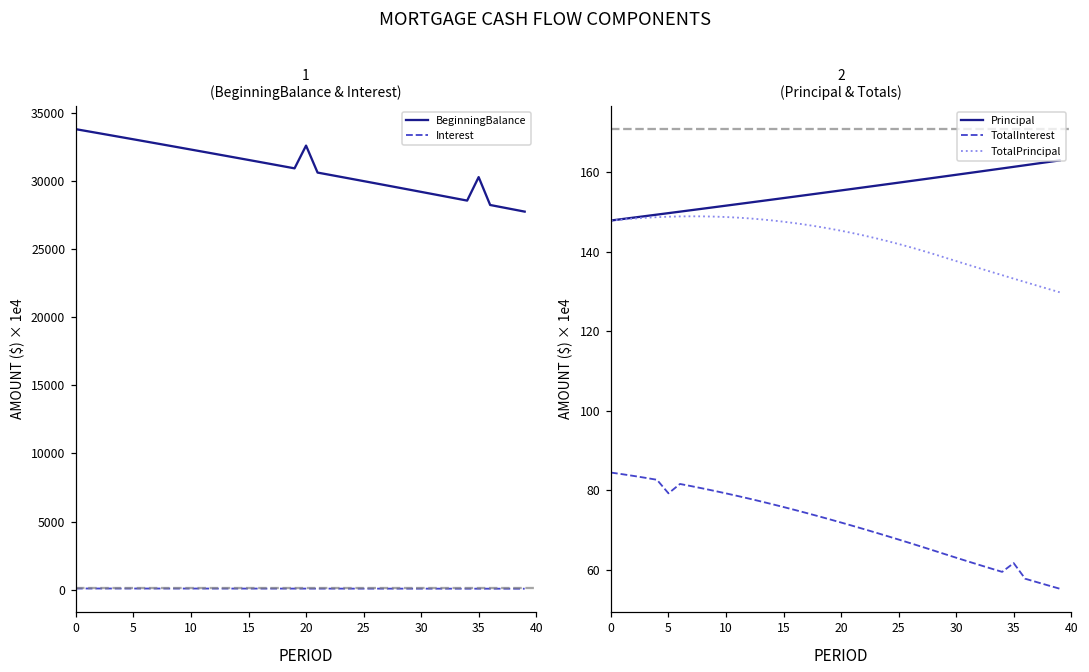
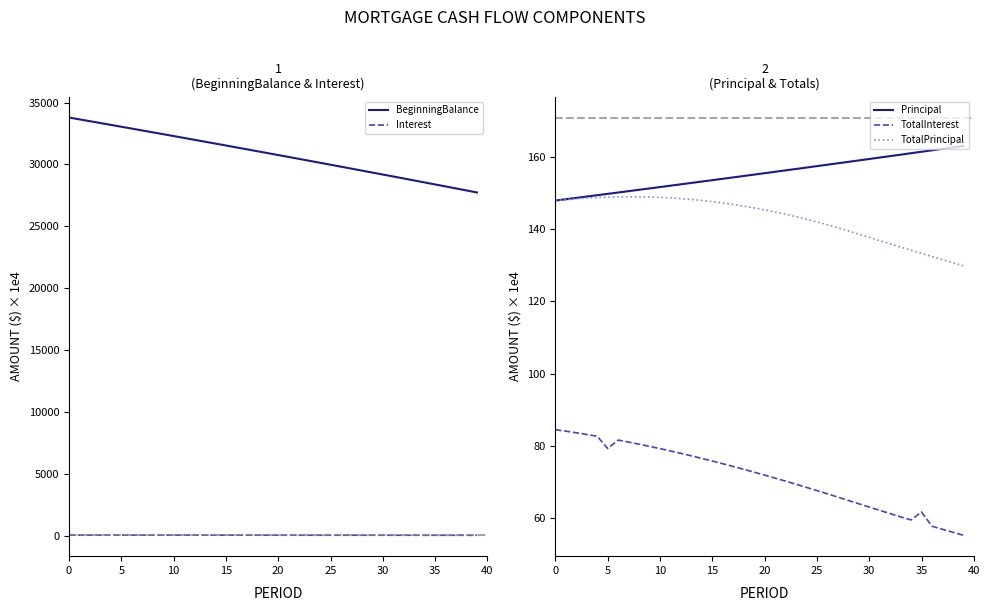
1 (BeginningBalance & Interest), BeginningBalance, 20: 32600 -> 30800
1 (BeginningBalance & Interest), BeginningBalance, 35: 30300 -> 28400
